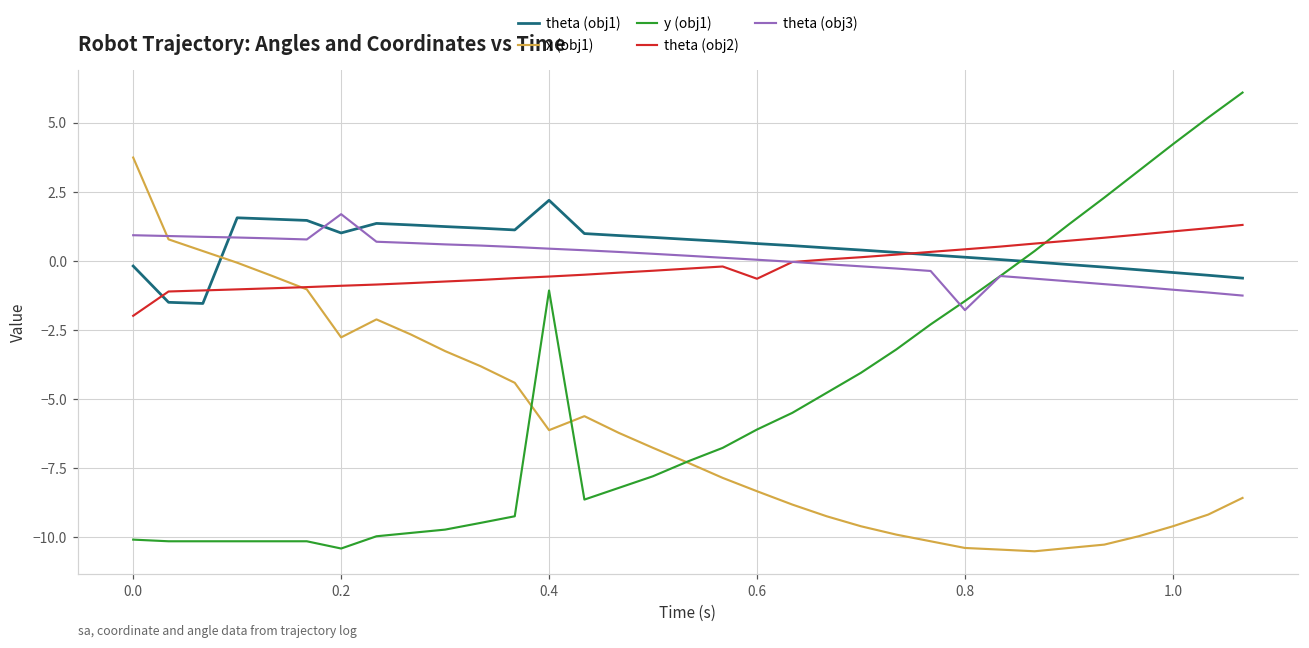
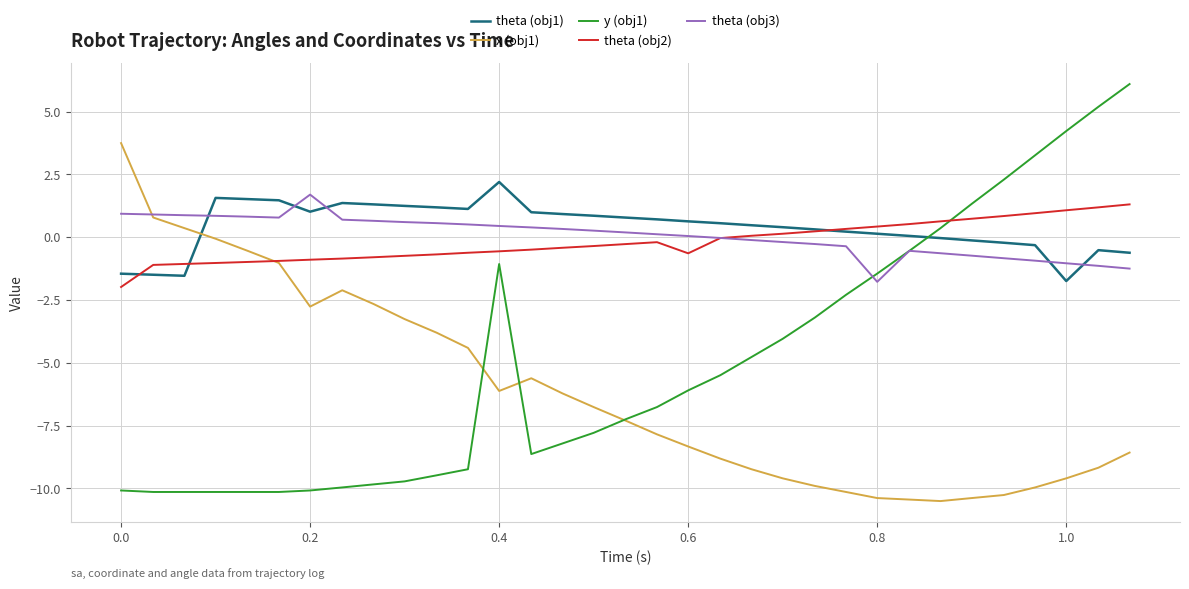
theta (obj1), 0.0: -0.2 -> -1.5
y (obj1), 0.2: -10.4 -> -10.1
theta (obj1), 1.0: -0.4 -> -1.7
